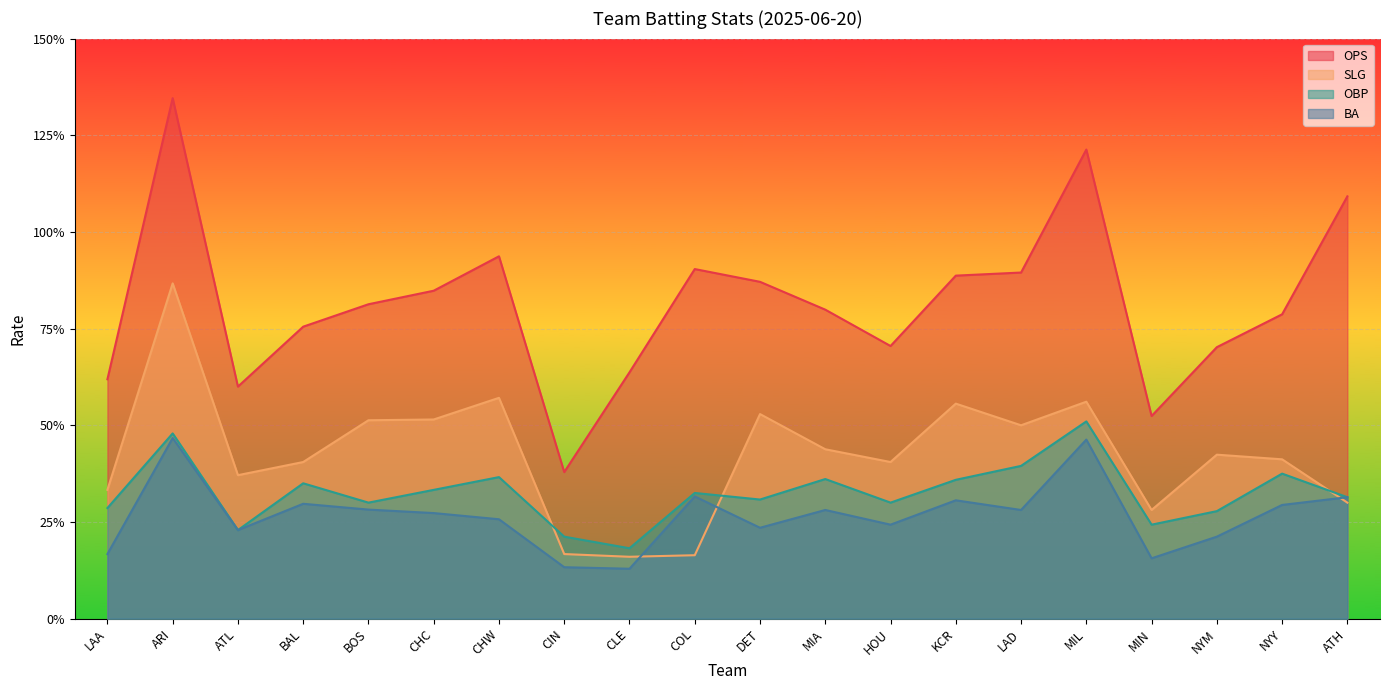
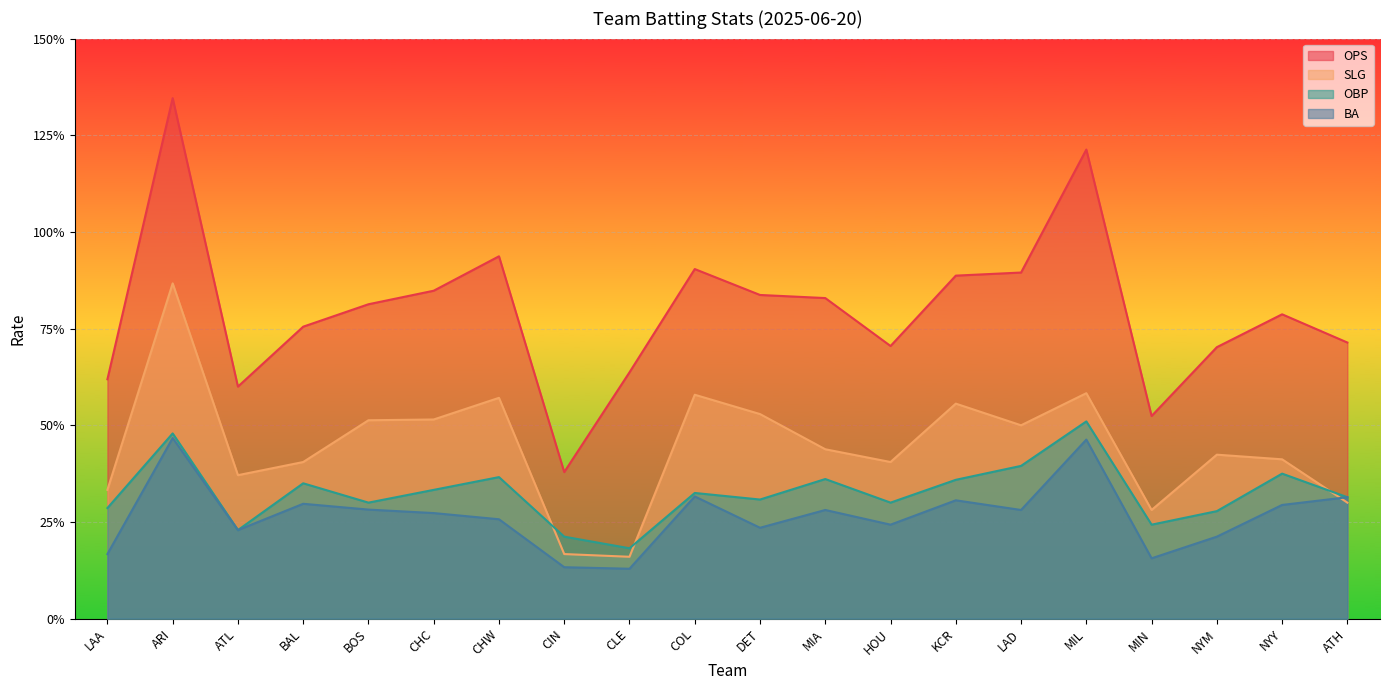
SLG, COL: 16% -> 58%
OPS, DET: 87% -> 84%
OPS, MIA: 80% -> 83%
SLG, MIL: 56% -> 58%
OPS, ATH: 109% -> 71%
